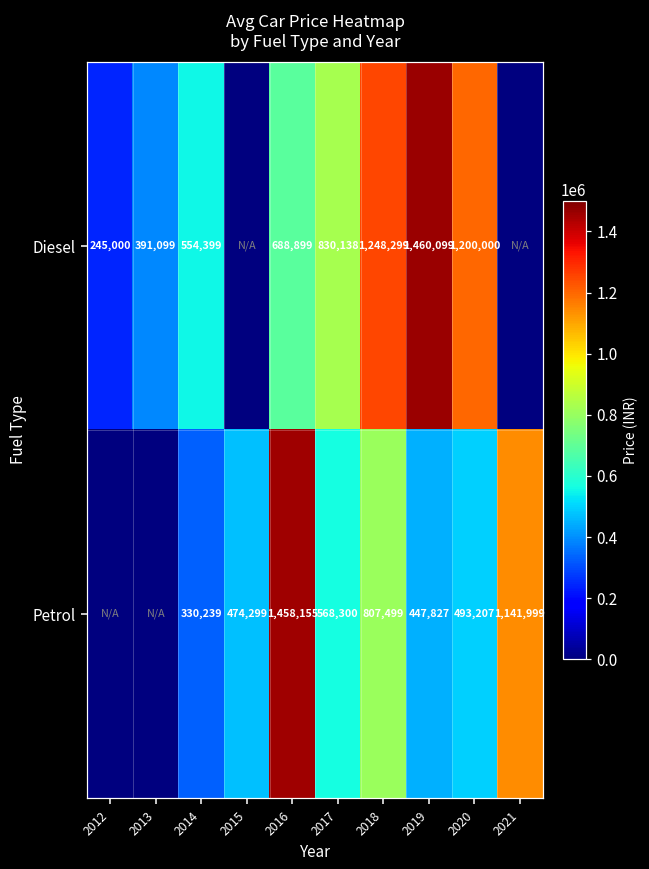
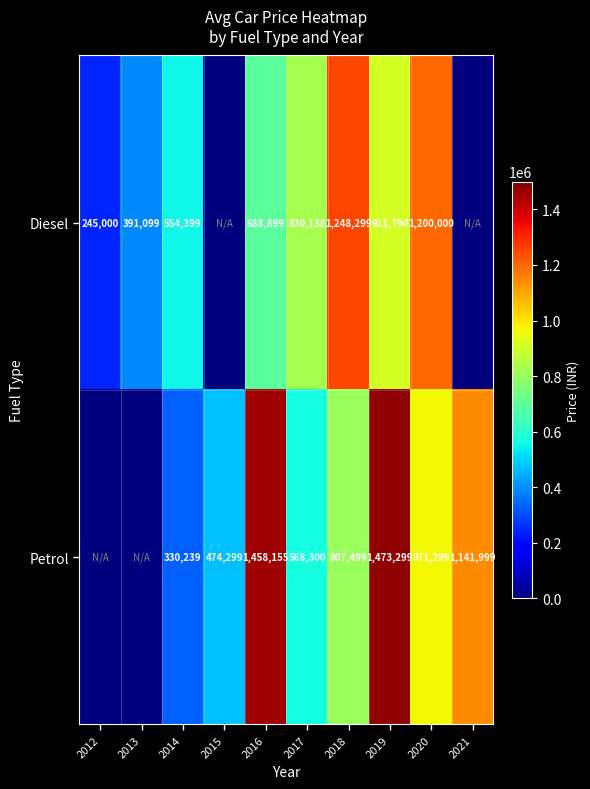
Diesel, 2019: 1,460,099 -> 911,790
Petrol, 2019: 447,827 -> 1,473,299
Petrol, 2020: 493,207 -> 971,299
